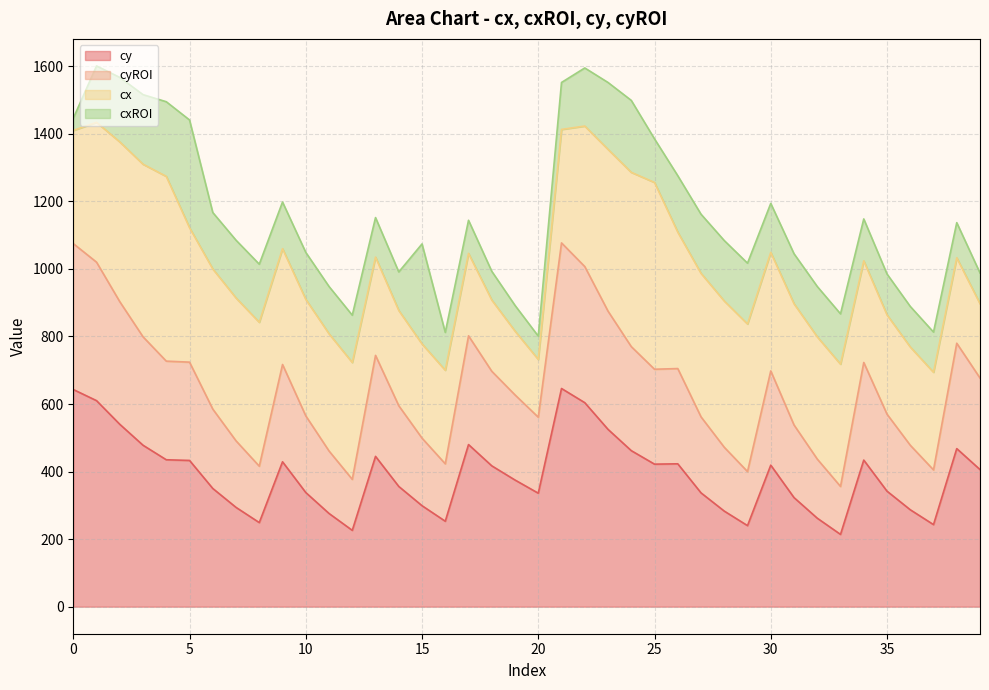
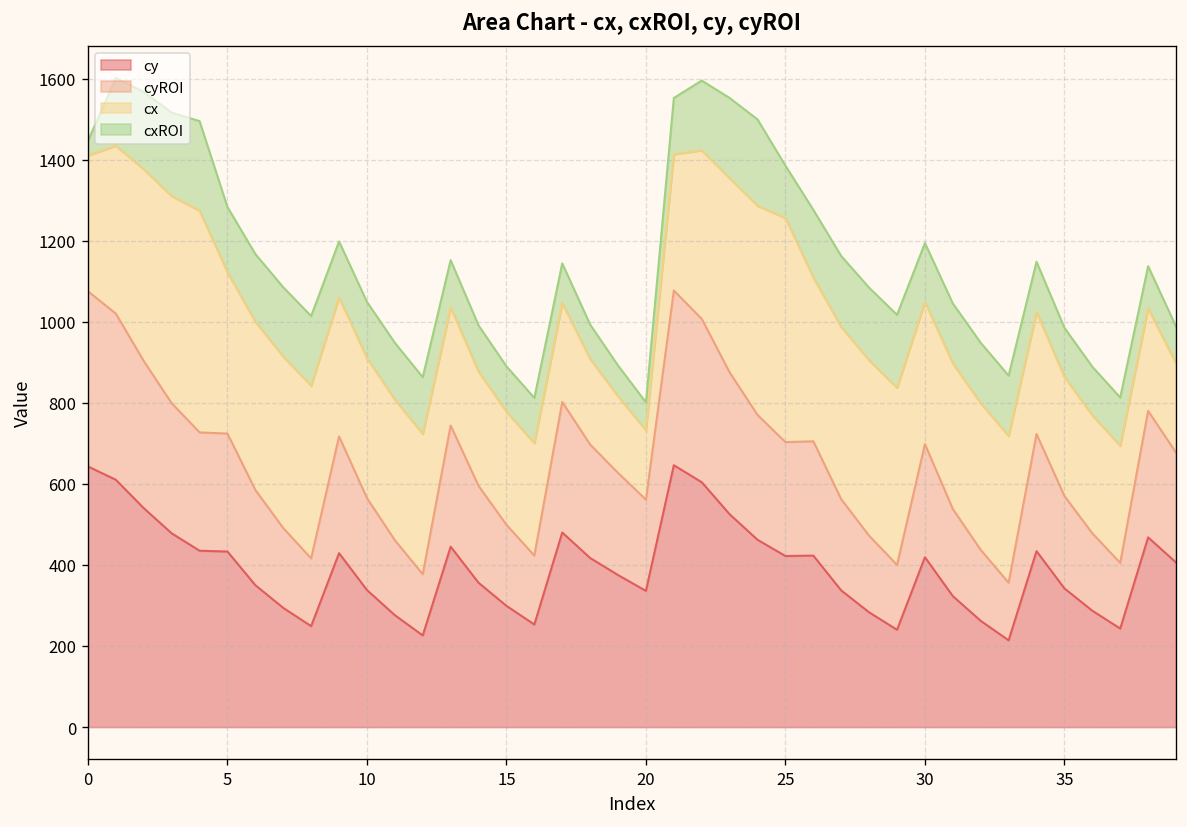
cxROI, 5: 320 -> 160
cxROI, 15: 300 -> 110
